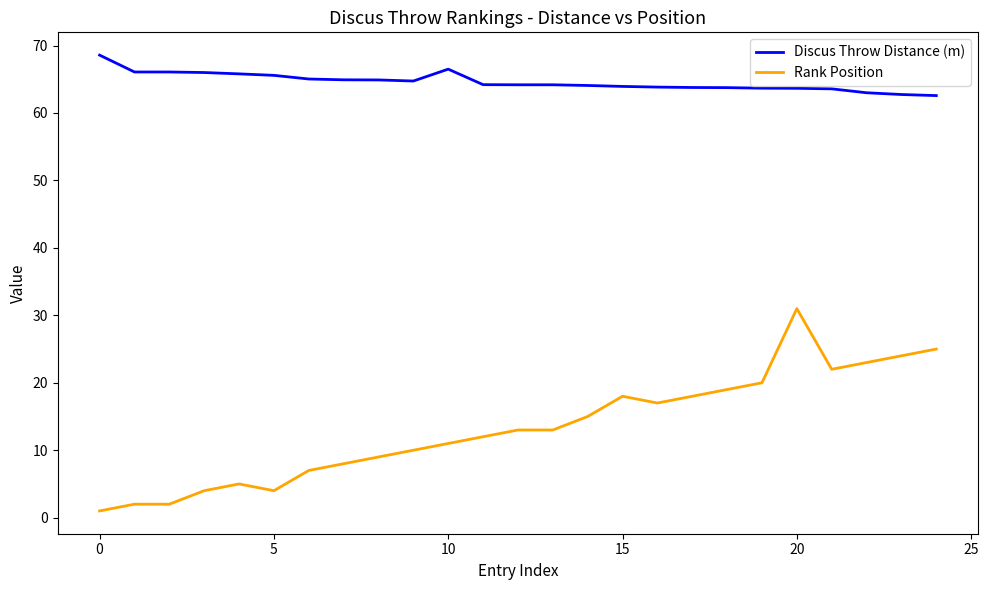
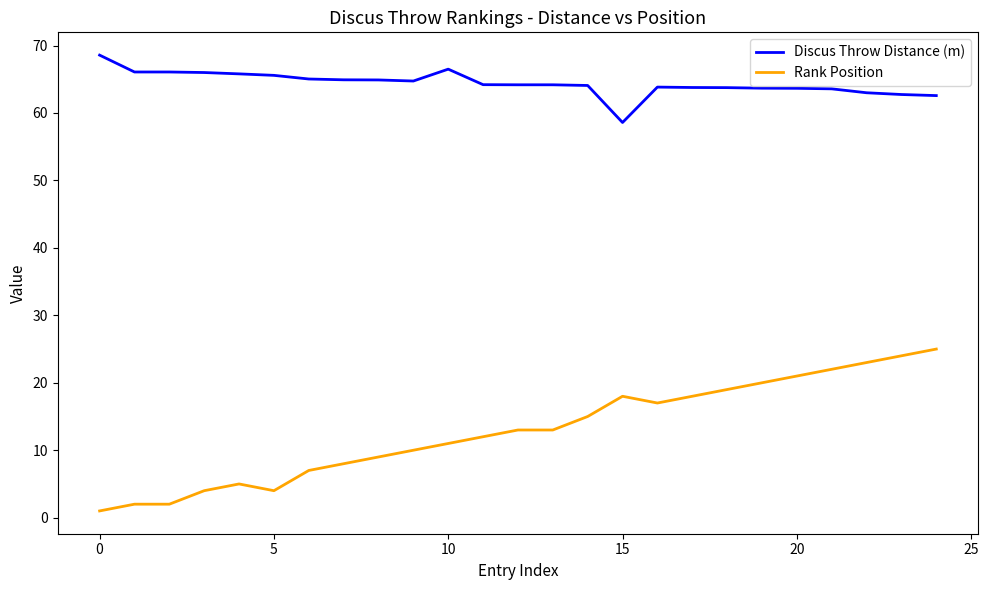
Discus Throw Distance (m), 15: 64 -> 59
Rank Position, 20: 31 -> 21
